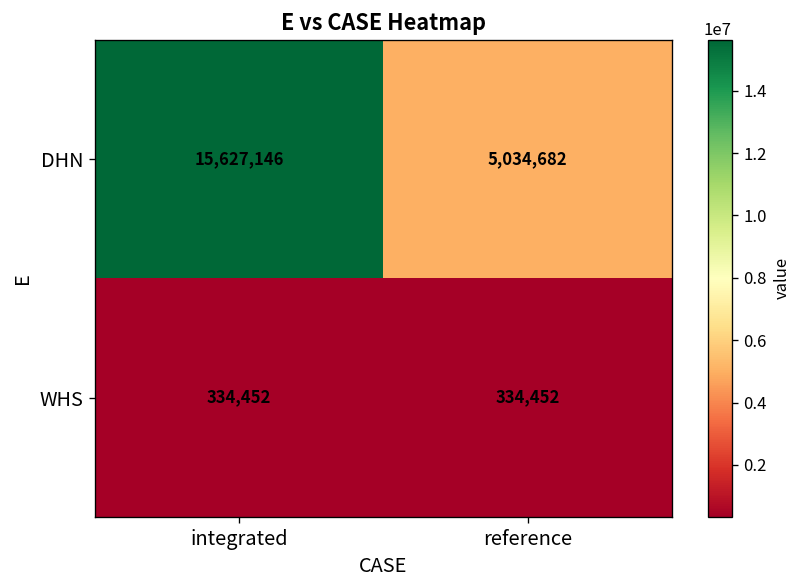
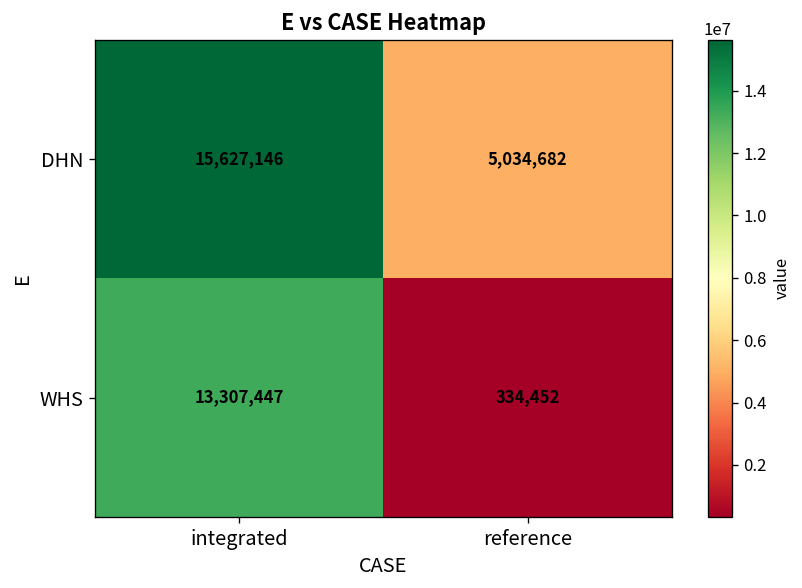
WHS, integrated: 334,452 -> 13,307,447
